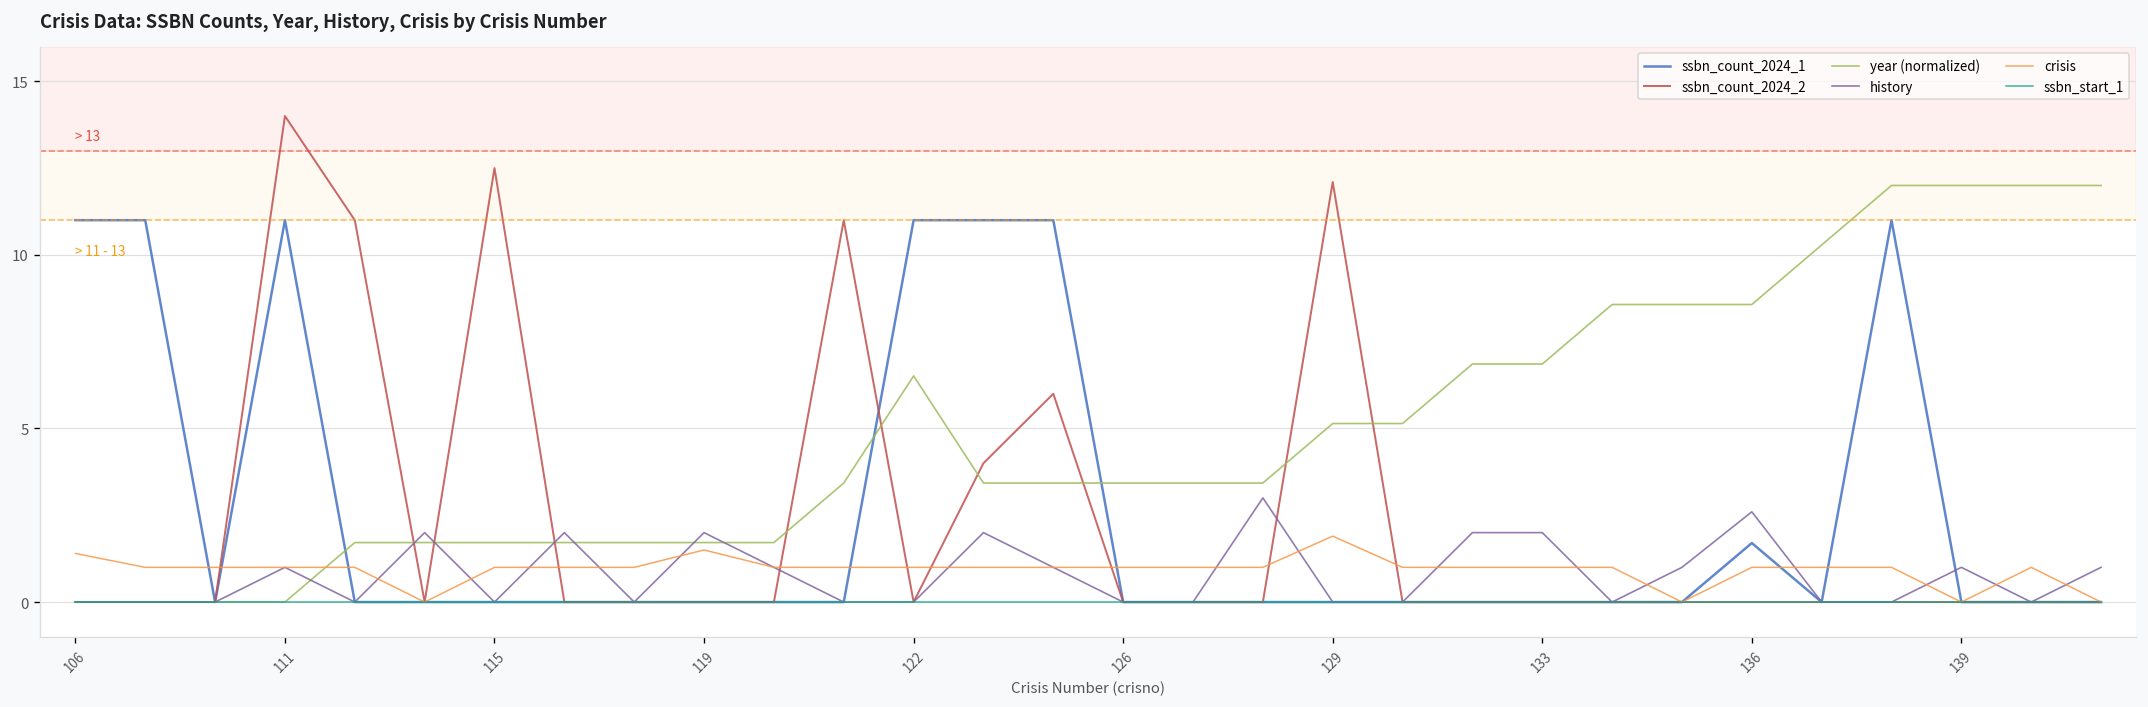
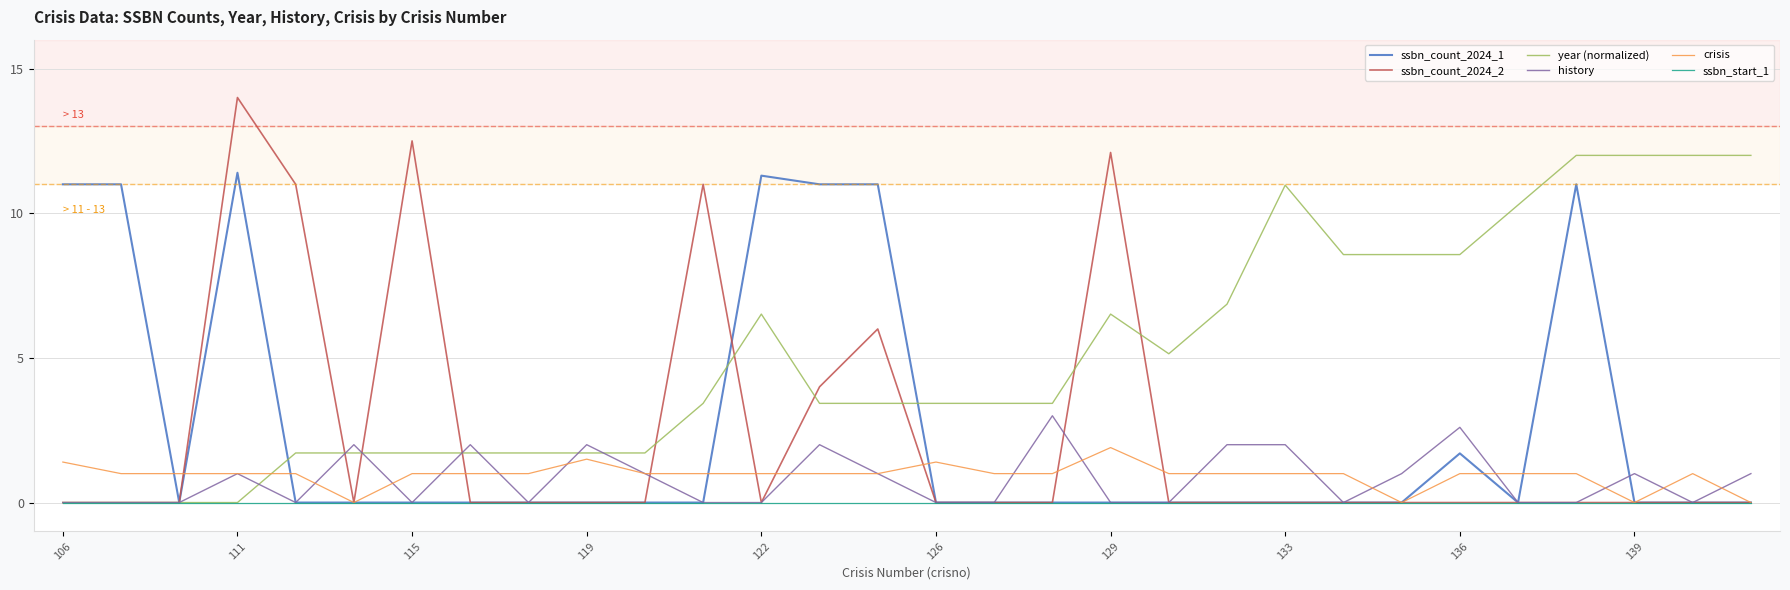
ssbn_count_2024_1, 111: 11.0 -> 11.4
ssbn_count_2024_1, 122: 11.0 -> 11.3
crisis, 126: 1.0 -> 1.4
year (normalized), 129: 5.1 -> 6.5
year (normalized), 133: 6.9 -> 11.0
